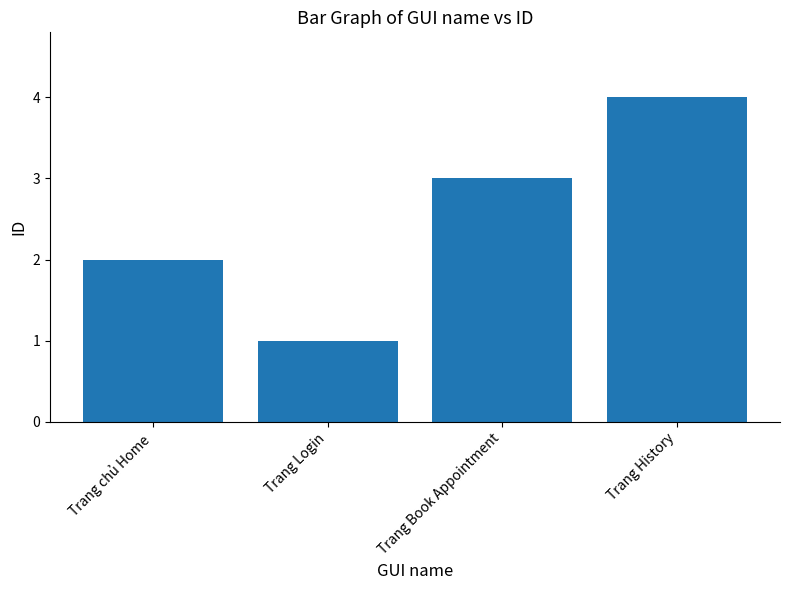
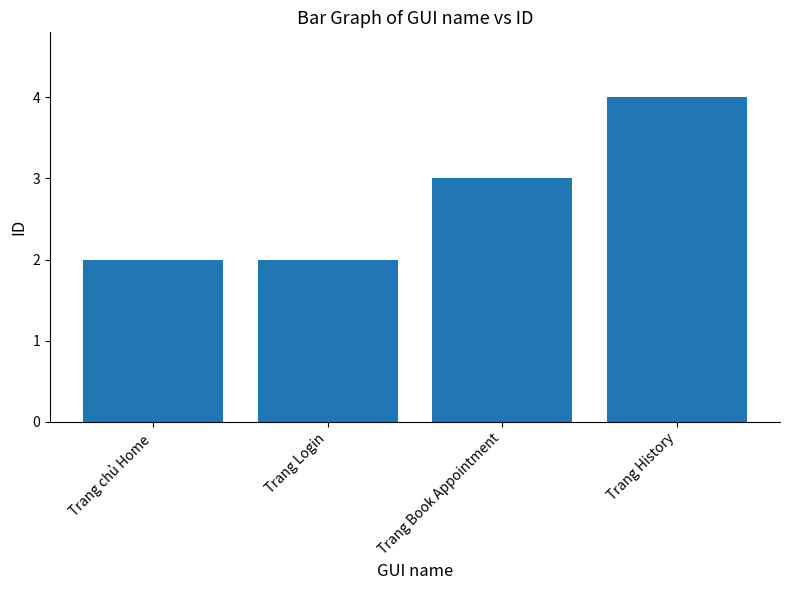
Trang Login: 1 -> 2
